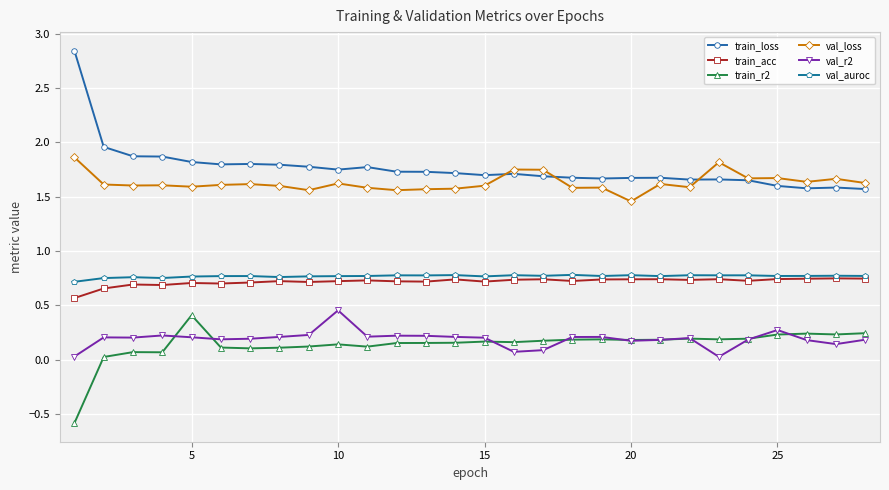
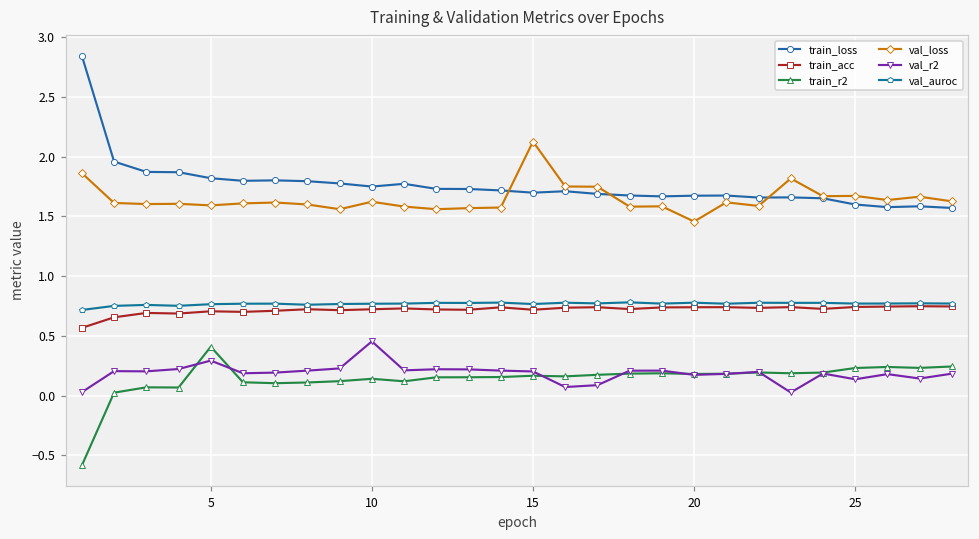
val_r2, 5: 0.21 -> 0.29
val_loss, 15: 1.60 -> 2.13
val_r2, 25: 0.27 -> 0.14
